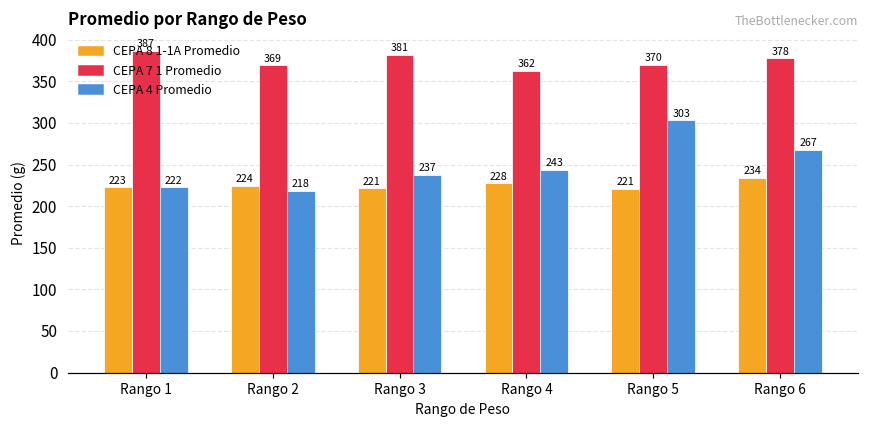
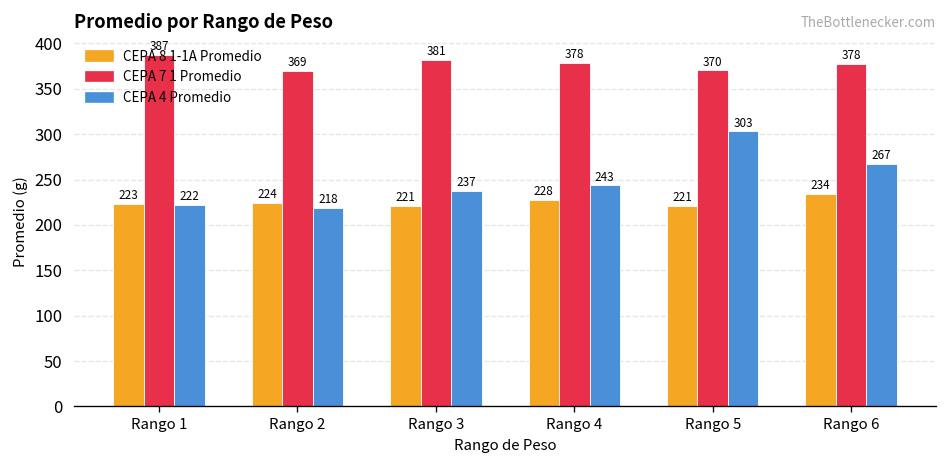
CEPA 7 1 Promedio, Rango 4: 362 -> 378
